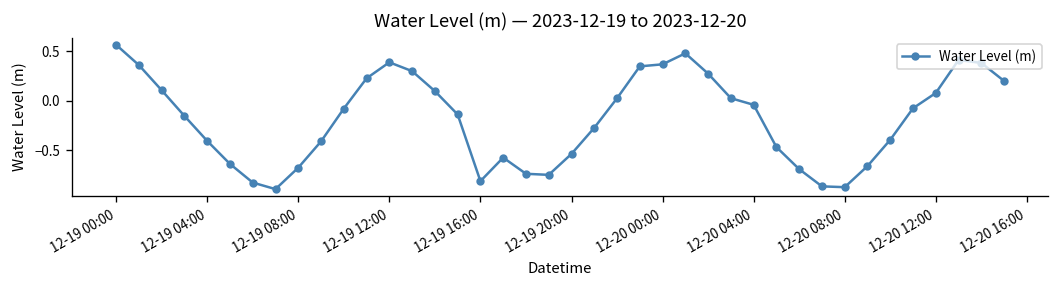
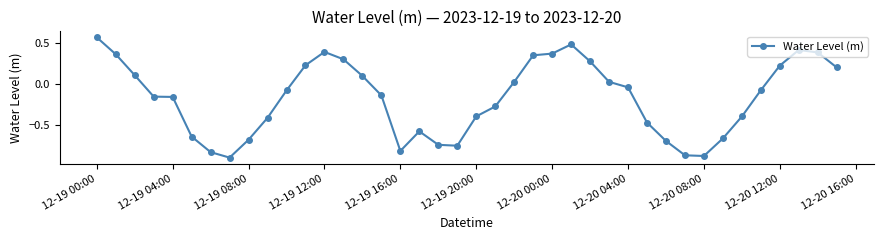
12-19 04:00: -0.4 -> -0.2
12-19 20:00: -0.5 -> -0.4
12-20 12:00: 0.1 -> 0.2
